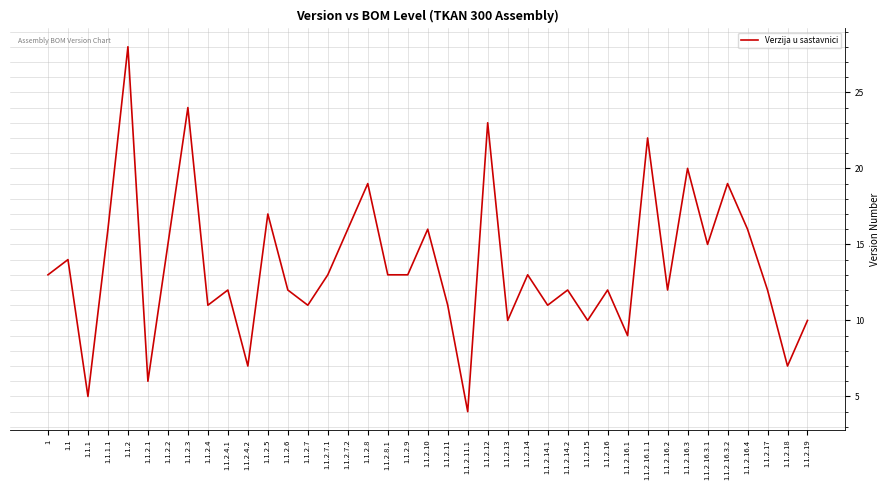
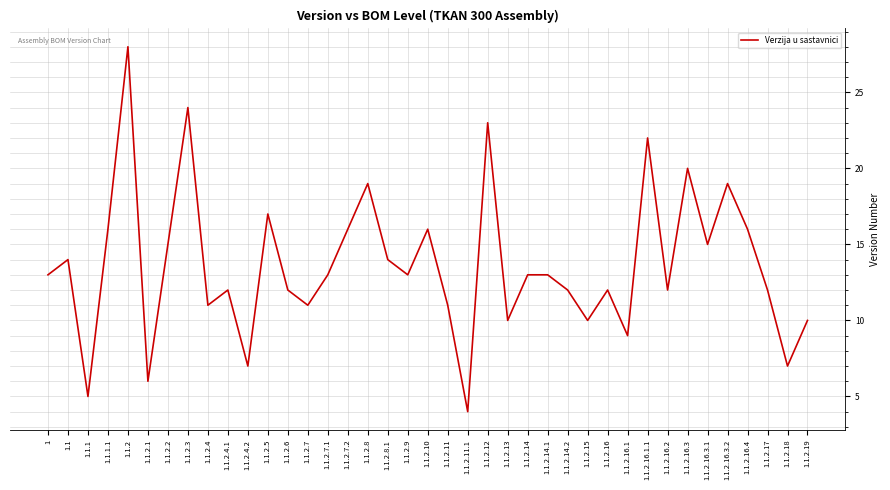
1.1.2.8.1: 13 -> 14
1.1.2.14.1: 11 -> 13
